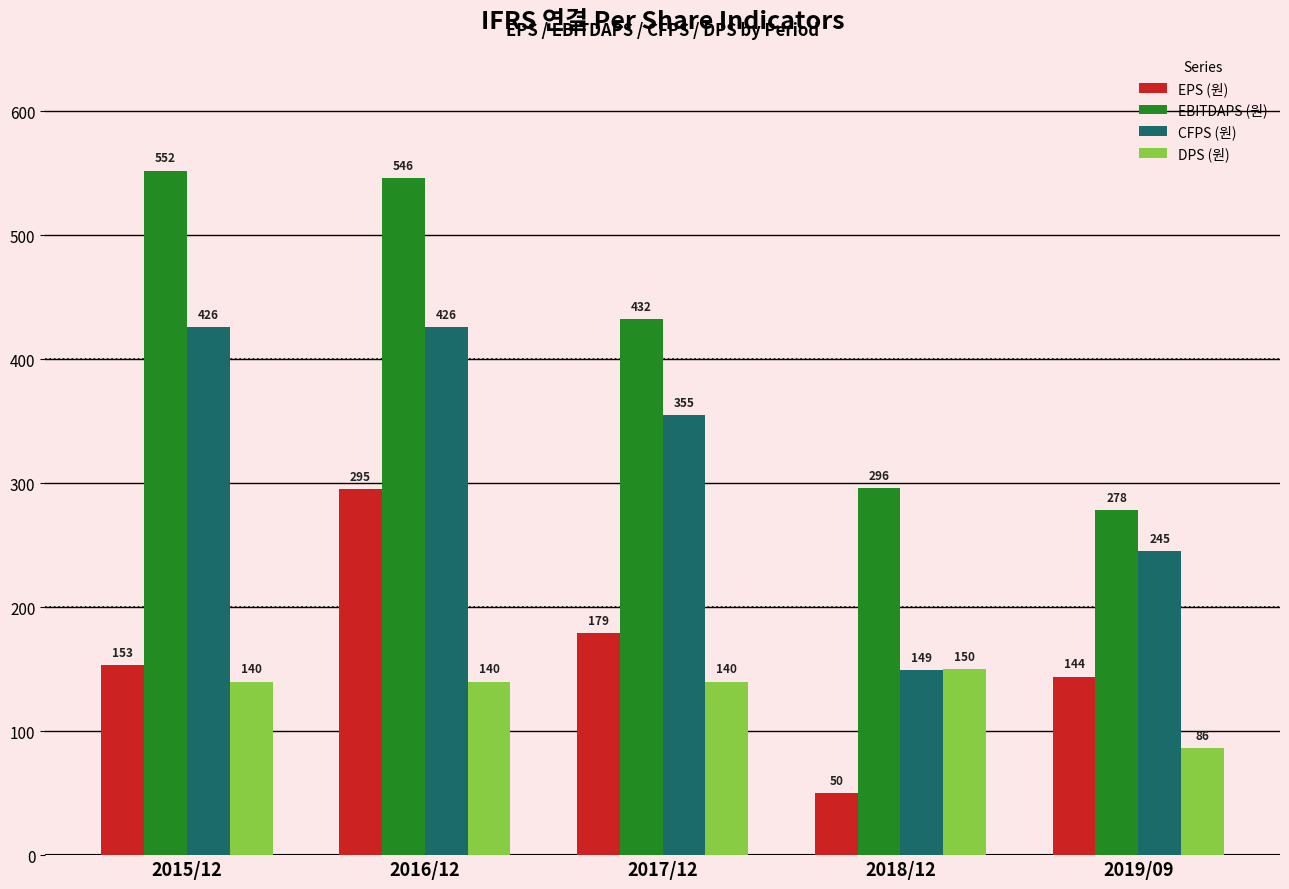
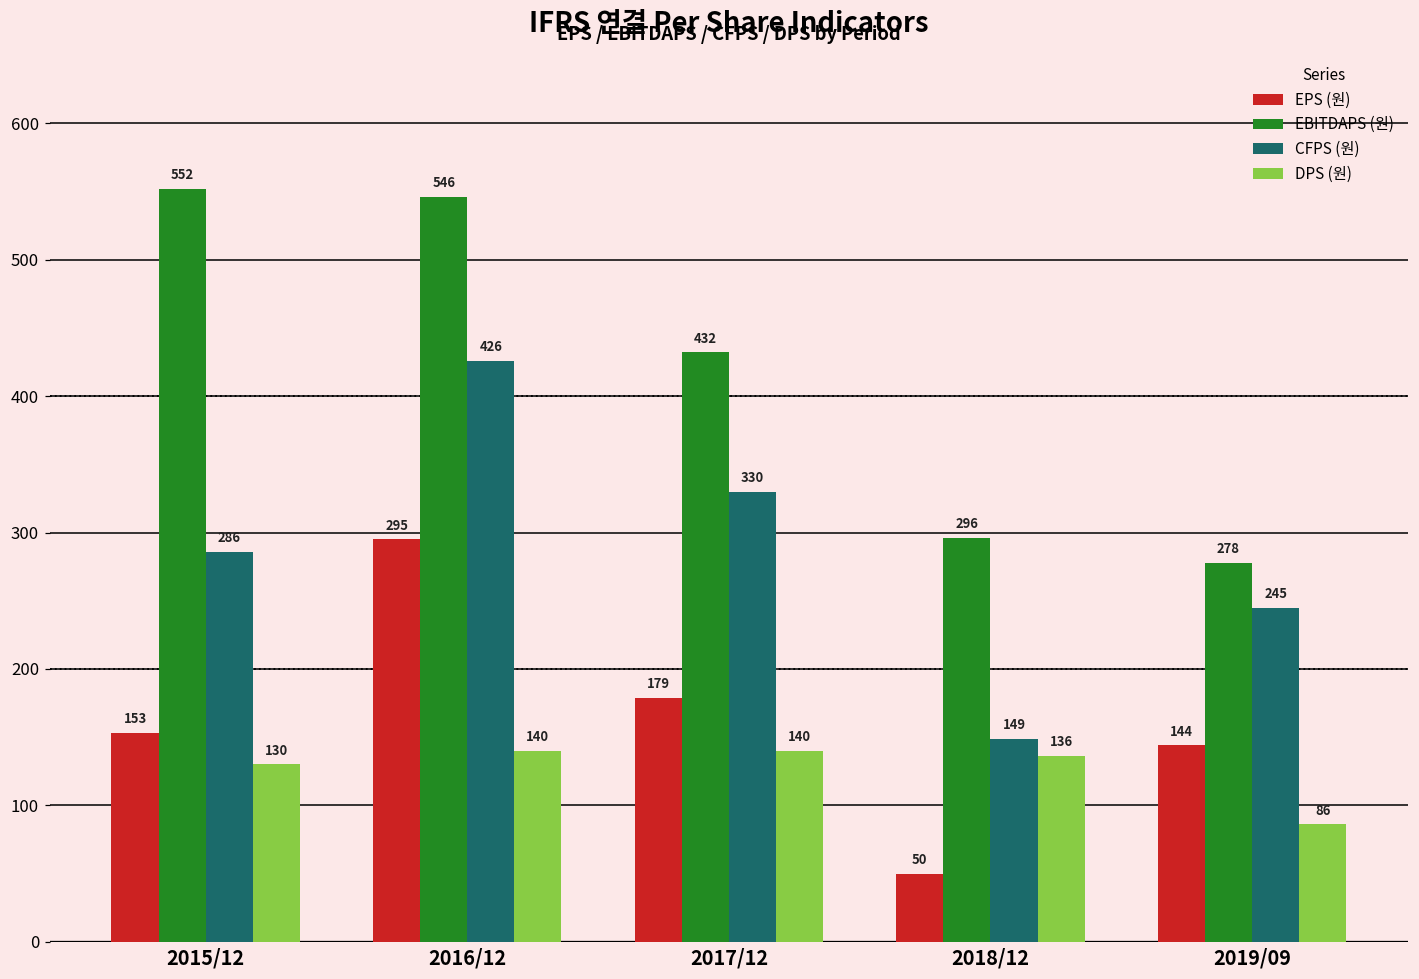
CFPS (원), 2015/12: 426 -> 286
DPS (원), 2015/12: 140 -> 130
CFPS (원), 2017/12: 355 -> 330
DPS (원), 2018/12: 150 -> 136
